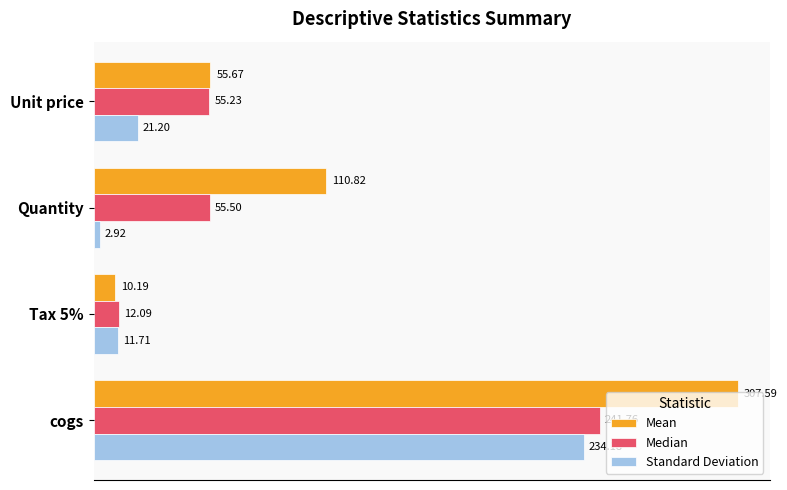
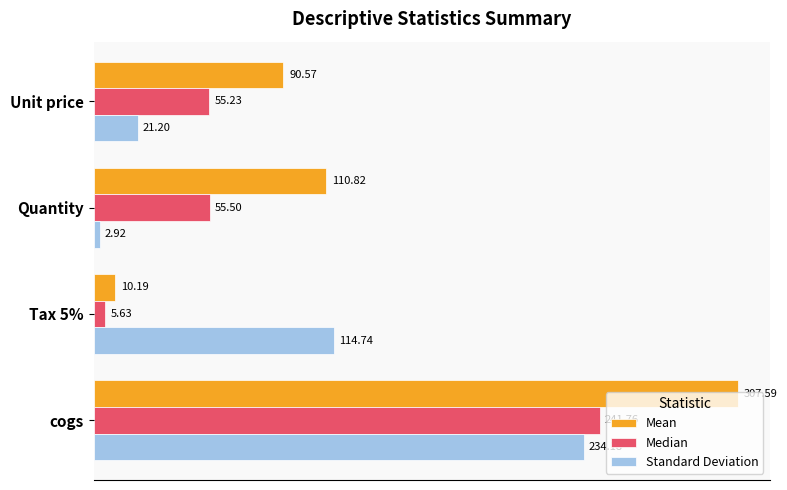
Mean, Unit price: 55.67 -> 90.57
Median, Tax 5%: 12.09 -> 5.63
Standard Deviation, Tax 5%: 11.71 -> 114.74
